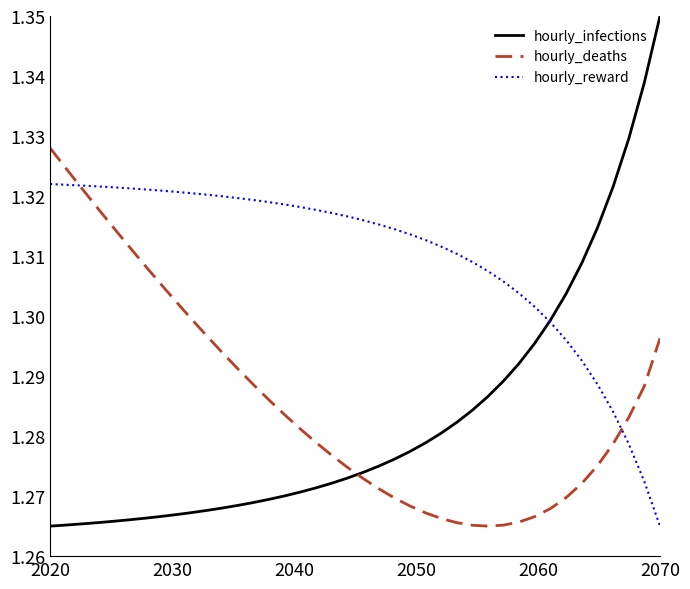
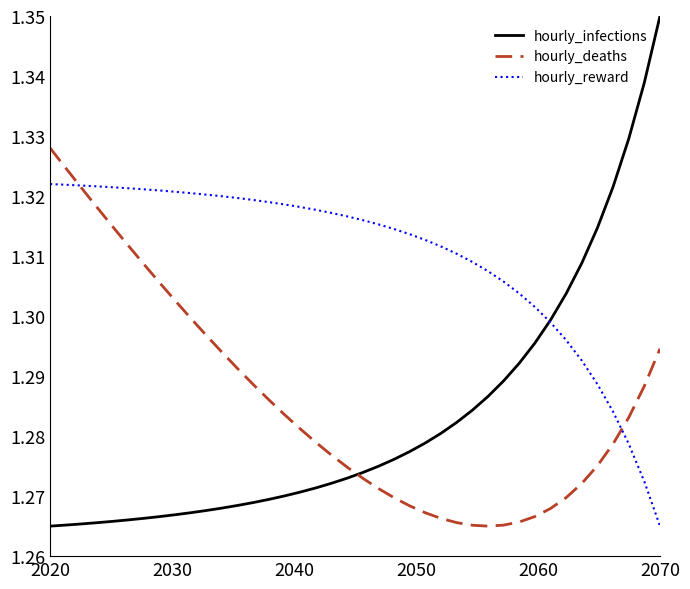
hourly_deaths, 2070: 1.296 -> 1.295
